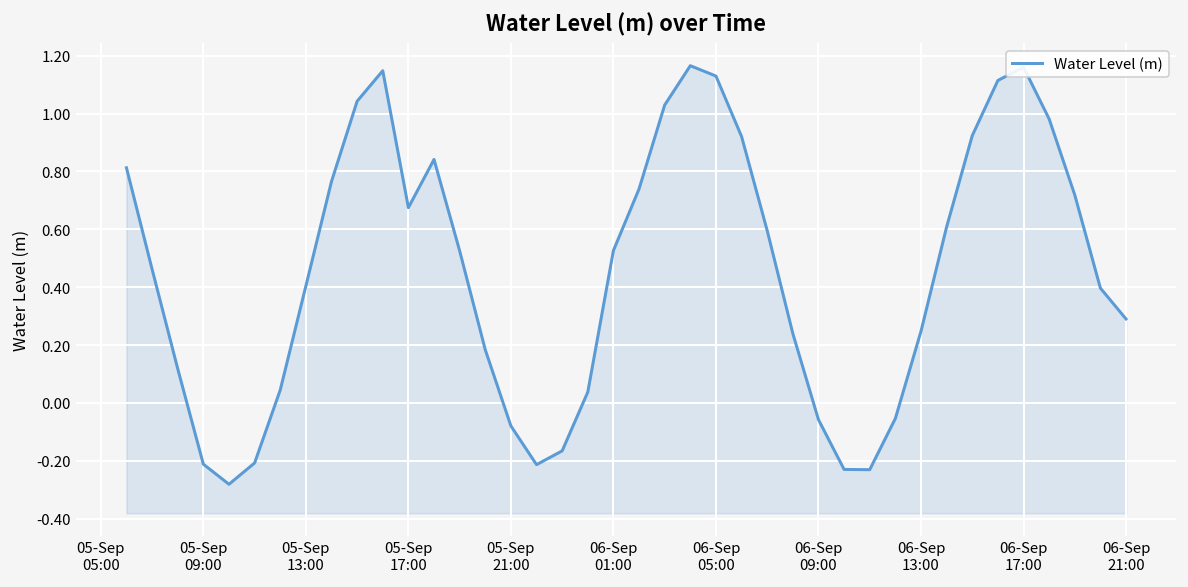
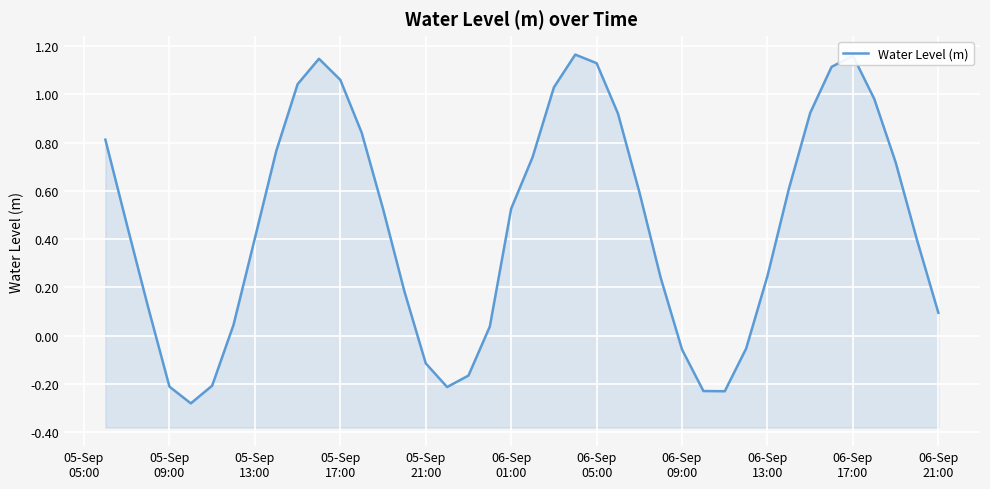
05-Sep 17:00: 0.68 -> 1.06
05-Sep 21:00: -0.08 -> -0.12
06-Sep 21:00: 0.29 -> 0.09
